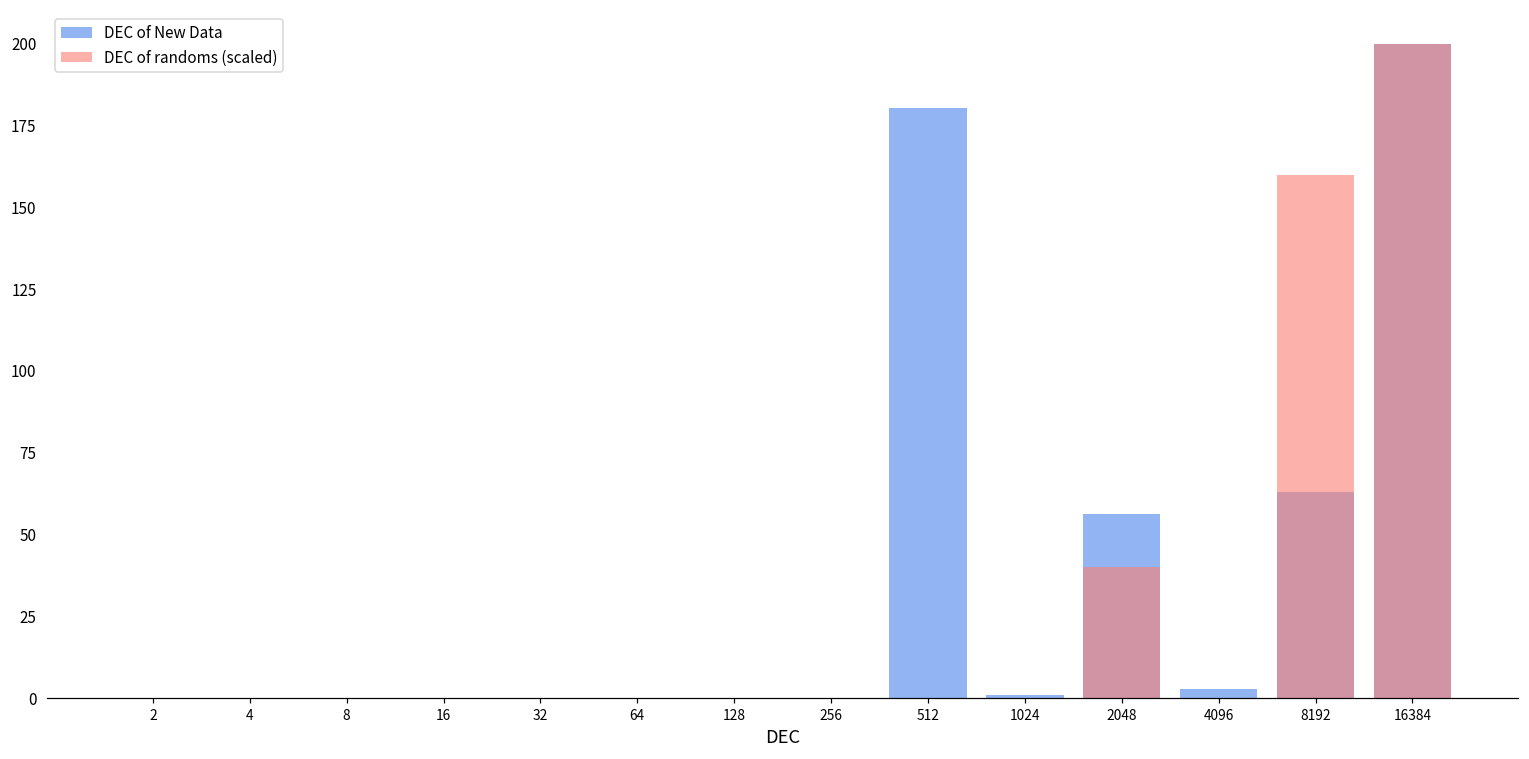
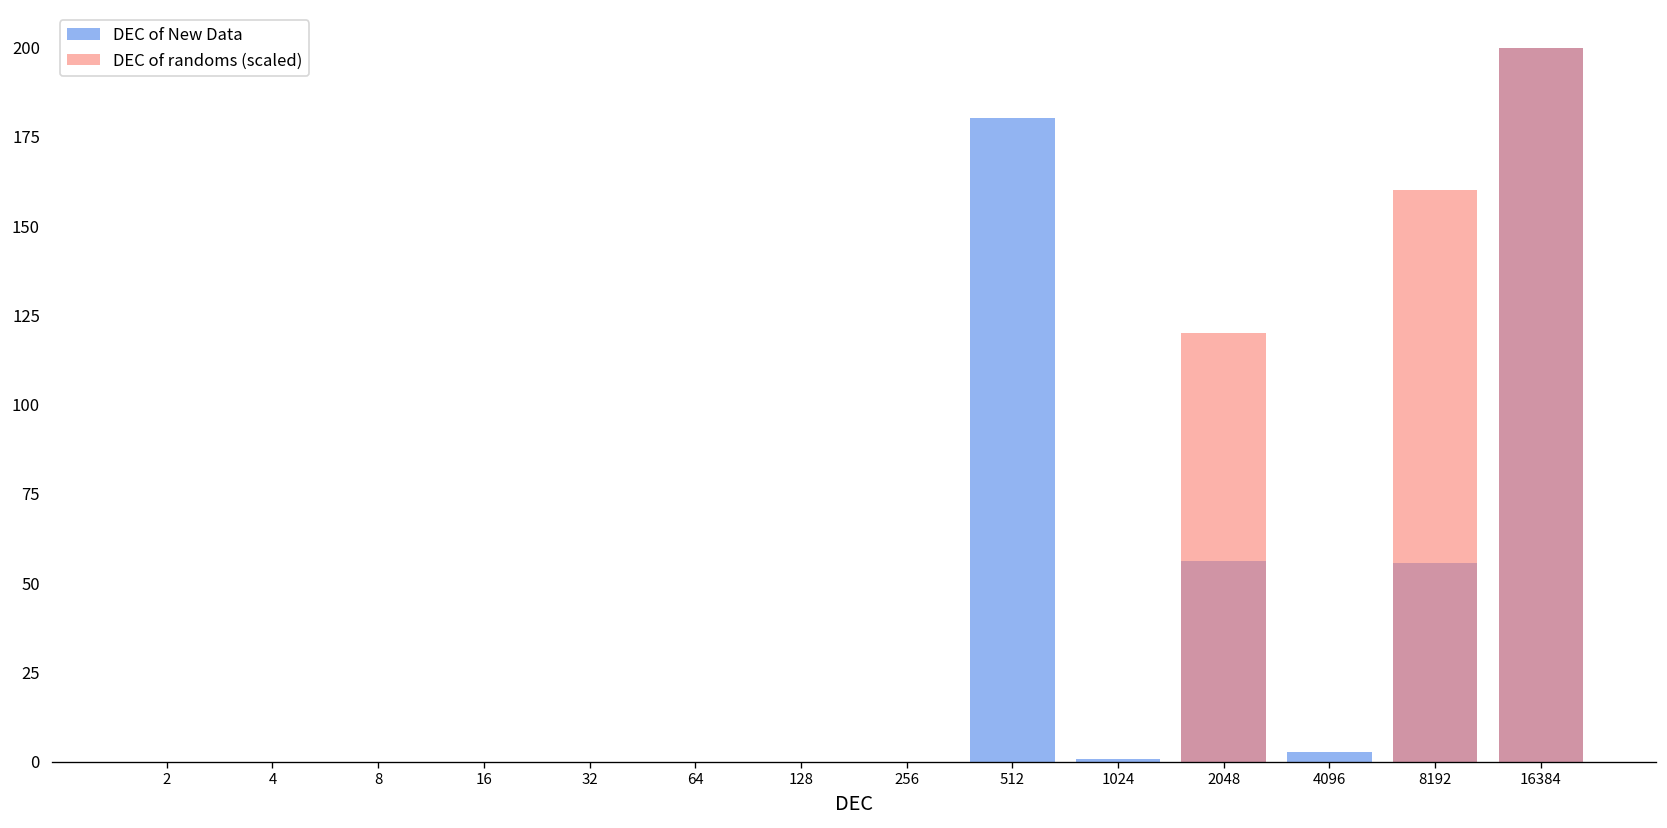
DEC of randoms (scaled), 2048: 40 -> 120
DEC of New Data, 8192: 63 -> 56
